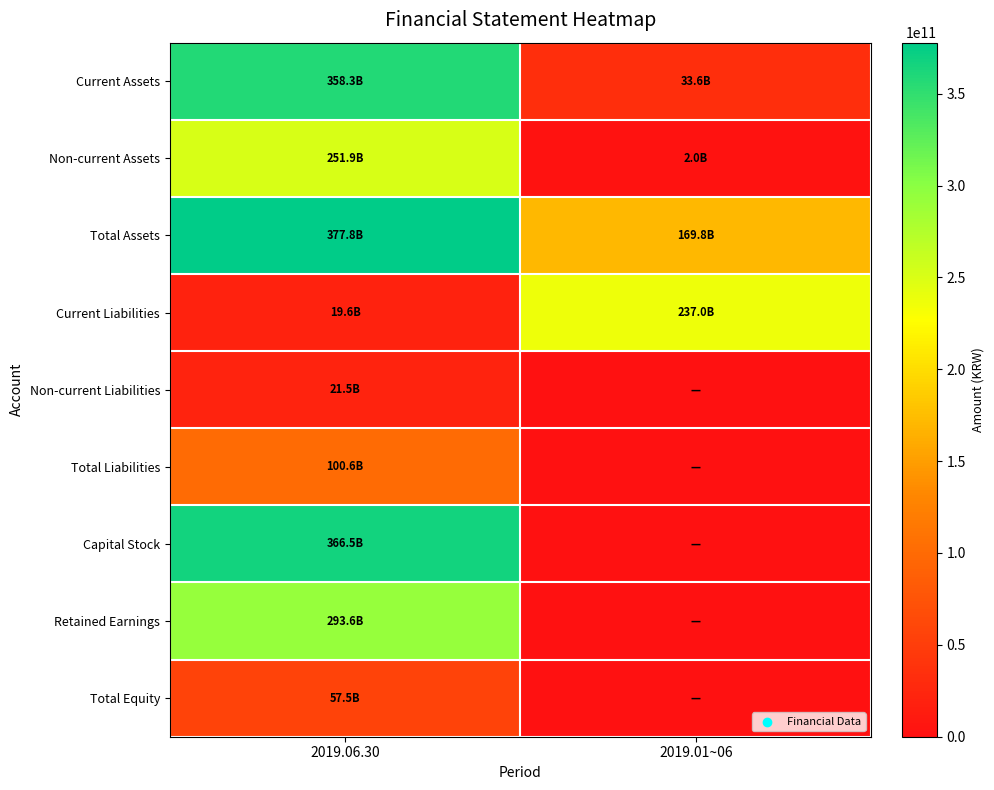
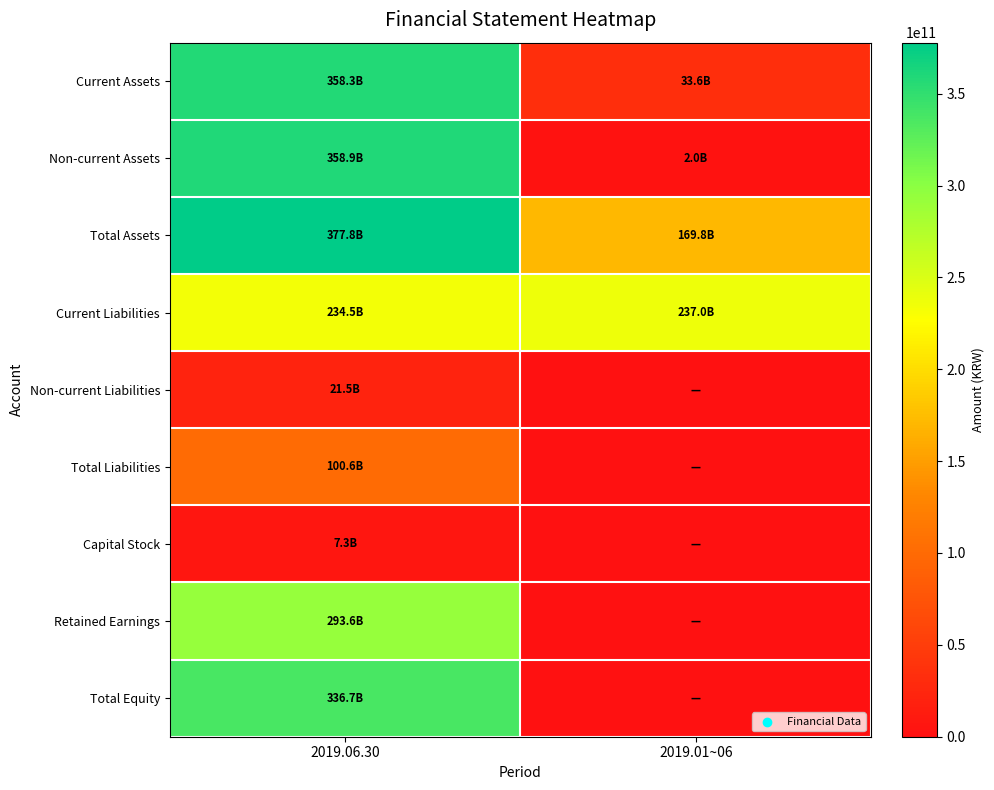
Non-current Assets, 2019.06.30: 251.9B -> 358.9B
Current Liabilities, 2019.06.30: 19.6B -> 234.5B
Capital Stock, 2019.06.30: 366.5B -> 7.3B
Total Equity, 2019.06.30: 57.5B -> 336.7B
